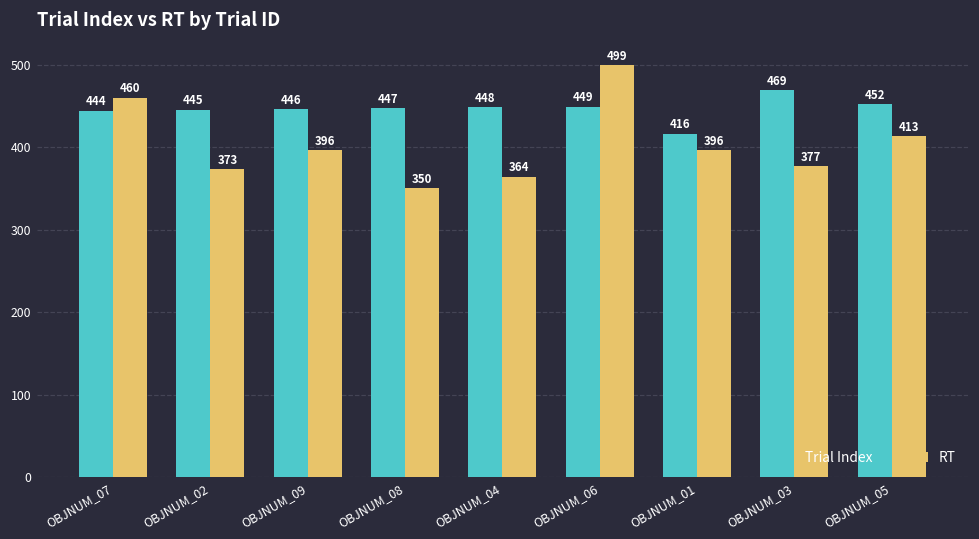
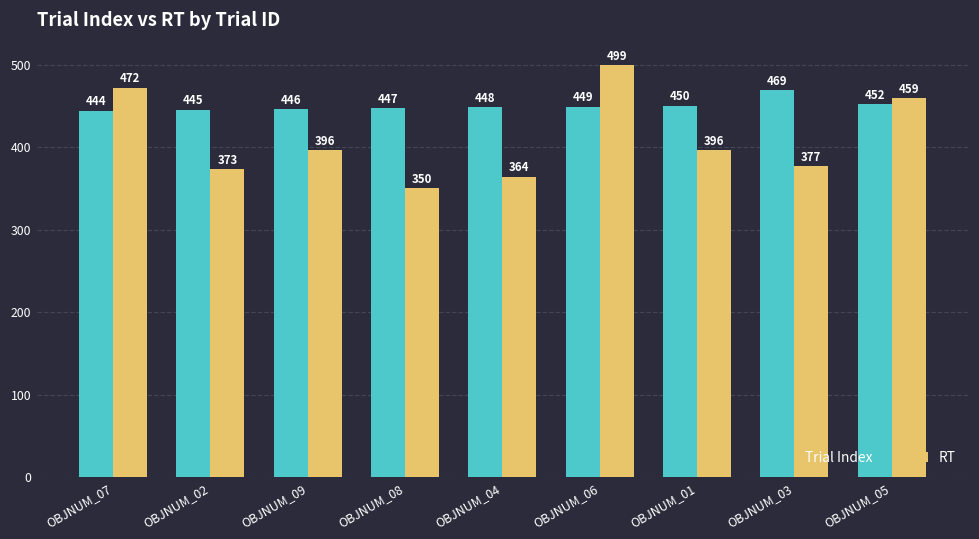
RT, OBJNUM_07: 460 -> 472
Trial Index, OBJNUM_01: 416 -> 450
RT, OBJNUM_05: 413 -> 459
